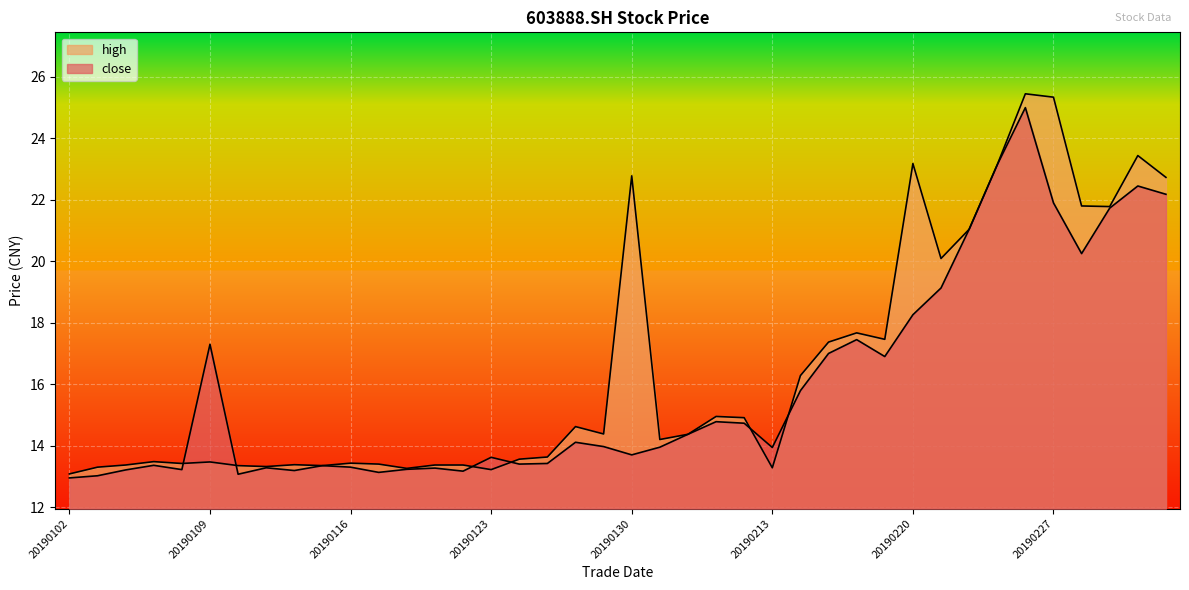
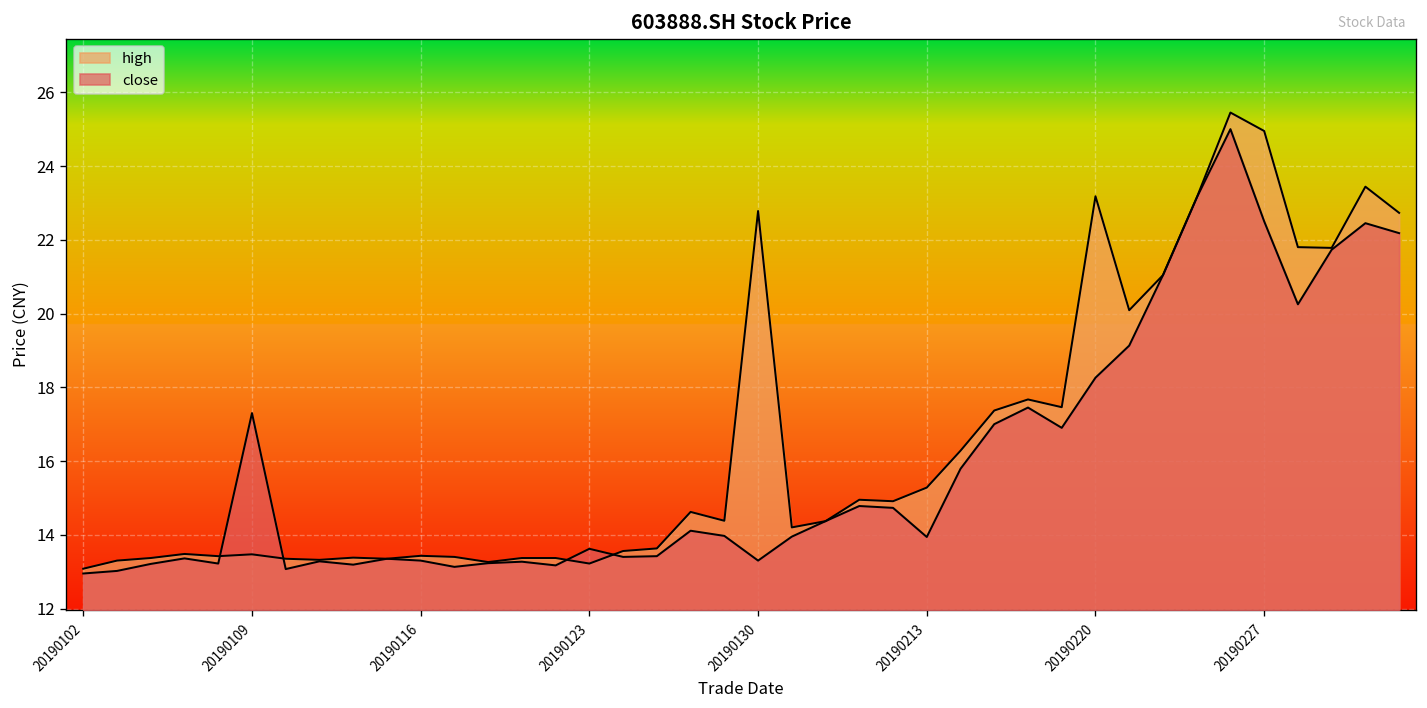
close, 20190130: 13.7 -> 13.3
high, 20190213: 13.3 -> 15.3
high, 20190227: 25.3 -> 25.0
close, 20190227: 21.9 -> 22.5
